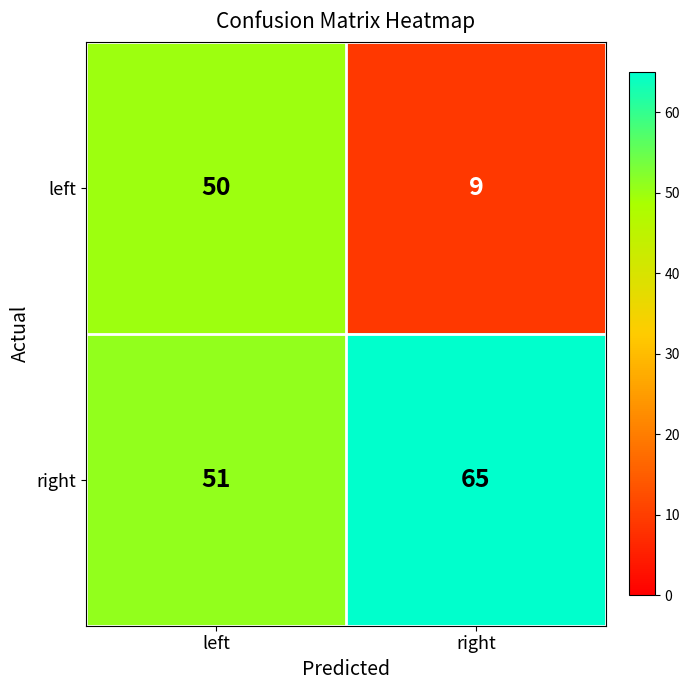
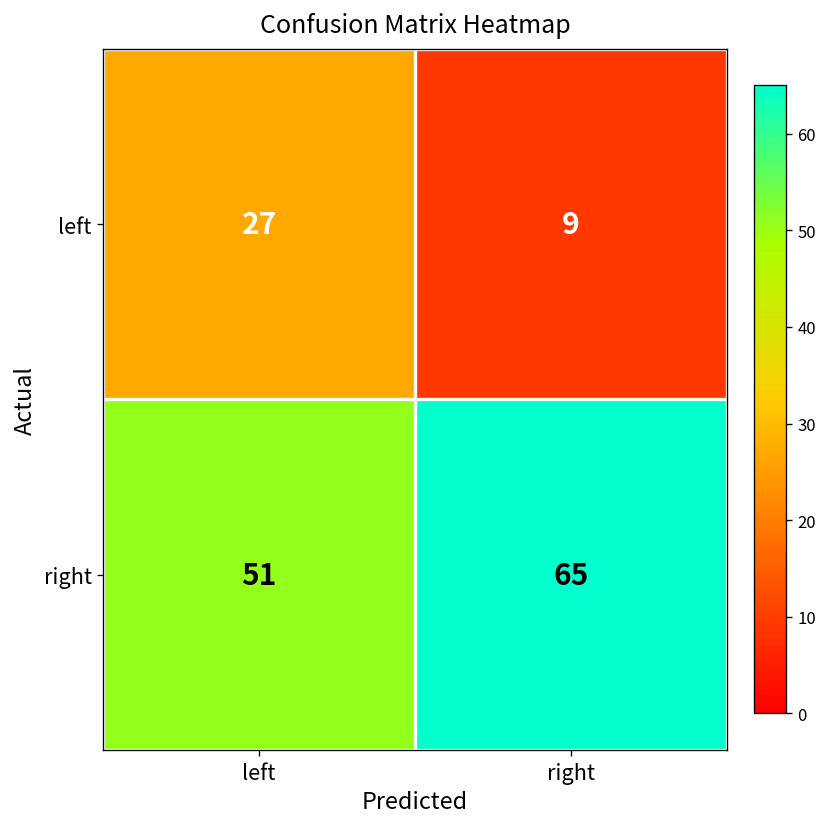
left, left: 50 -> 27
